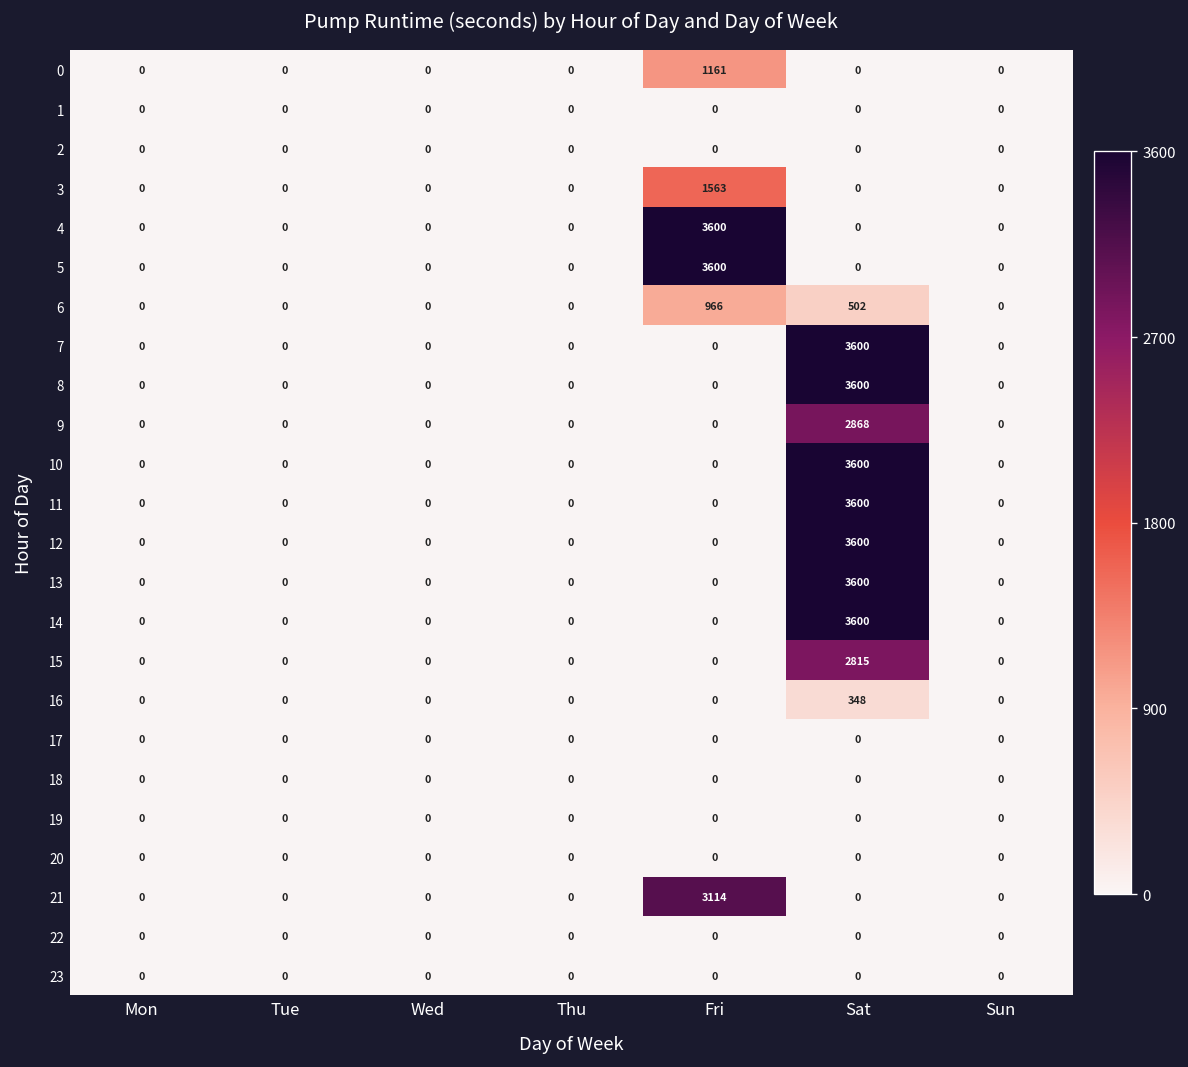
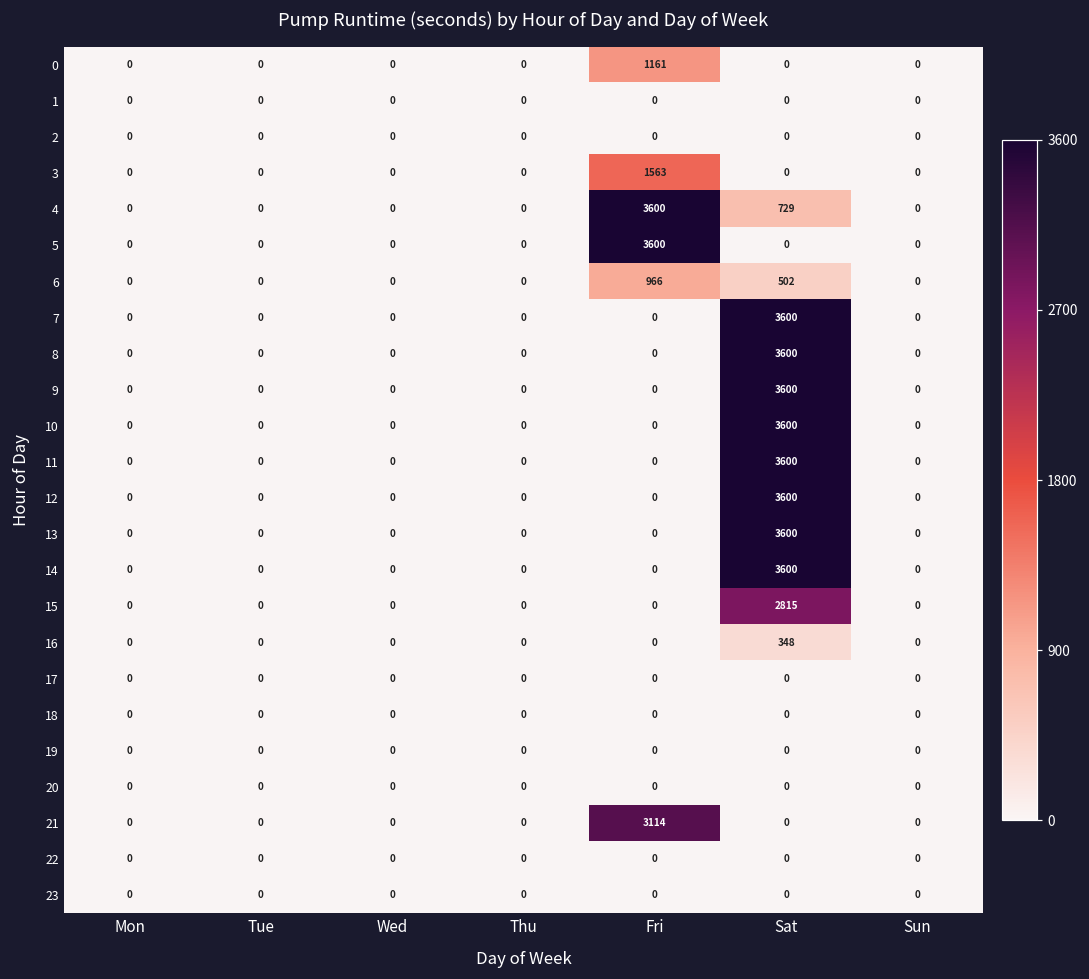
4, Sat: 0 -> 729
9, Sat: 2868 -> 3600
